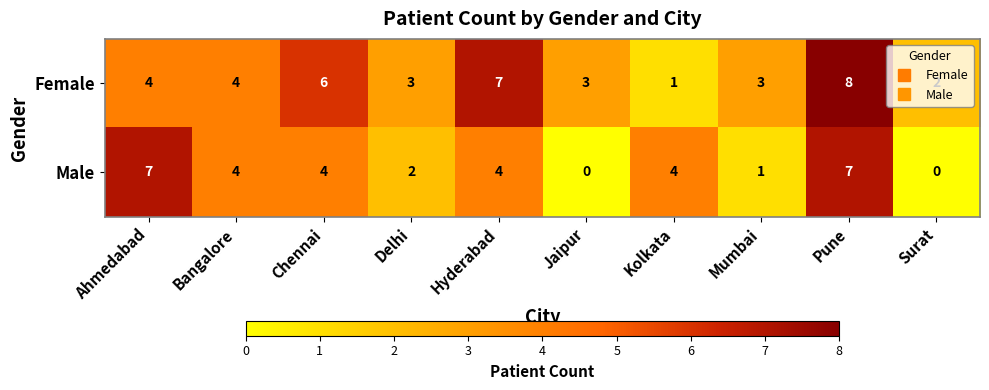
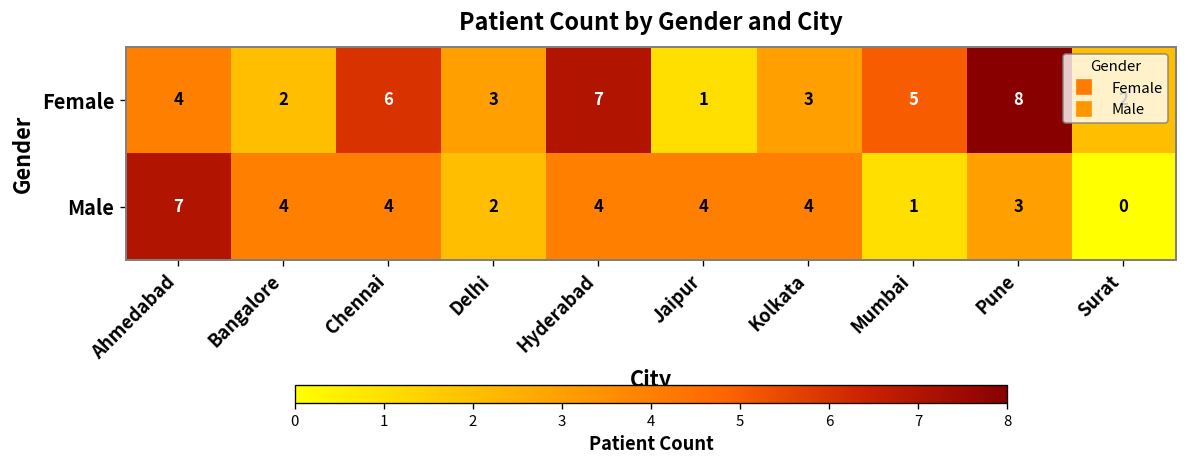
Female, Bangalore: 4 -> 2
Female, Jaipur: 3 -> 1
Female, Kolkata: 1 -> 3
Female, Mumbai: 3 -> 5
Male, Jaipur: 0 -> 4
Male, Pune: 7 -> 3
